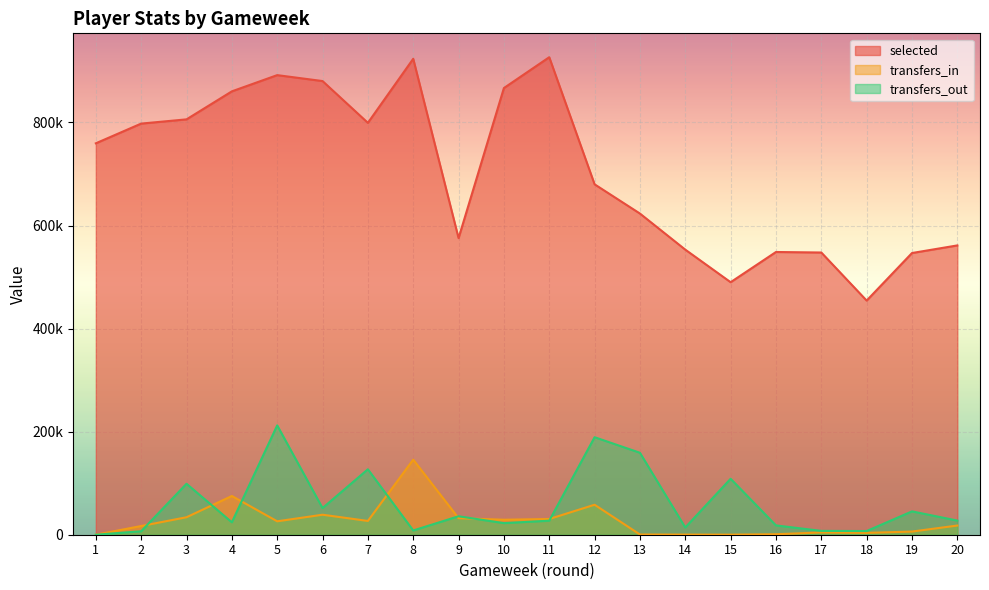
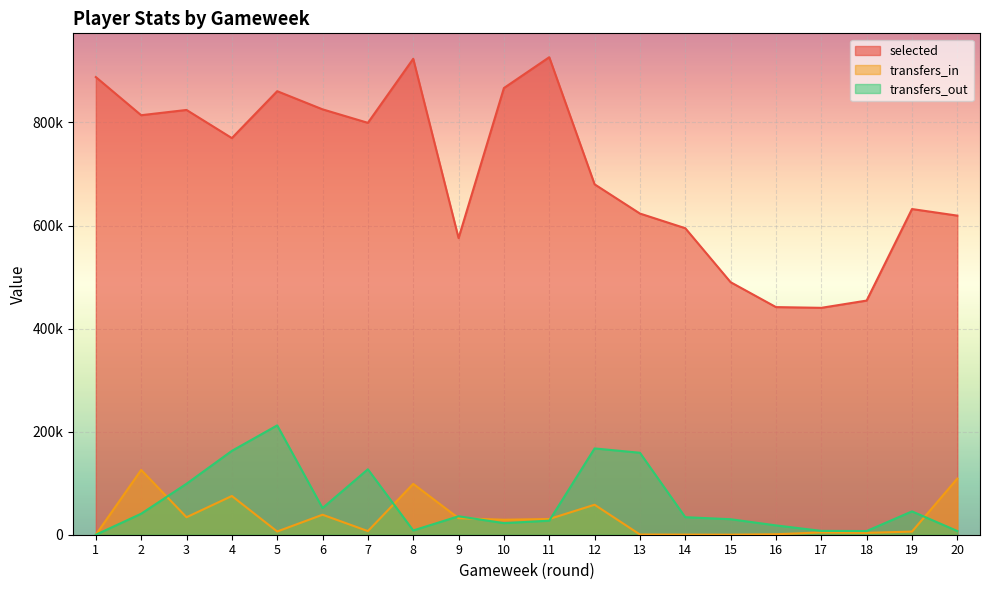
selected, 1: 760000 -> 890000
selected, 2: 800000 -> 810000
transfers_in, 2: 20000 -> 130000
transfers_out, 2: 10000 -> 40000
selected, 3: 810000 -> 820000
selected, 4: 860000 -> 770000
transfers_out, 4: 20000 -> 160000
selected, 5: 890000 -> 860000
transfers_in, 5: 30000 -> 10000
selected, 6: 880000 -> 830000
transfers_in, 7: 30000 -> 10000
transfers_in, 8: 150000 -> 100000
transfers_out, 12: 190000 -> 170000
selected, 14: 550000 -> 590000
transfers_out, 14: 10000 -> 30000
transfers_out, 15: 110000 -> 30000
selected, 16: 550000 -> 440000
selected, 17: 550000 -> 440000
selected, 19: 550000 -> 630000
selected, 20: 560000 -> 620000
transfers_in, 20: 20000 -> 110000
transfers_out, 20: 30000 -> 10000
